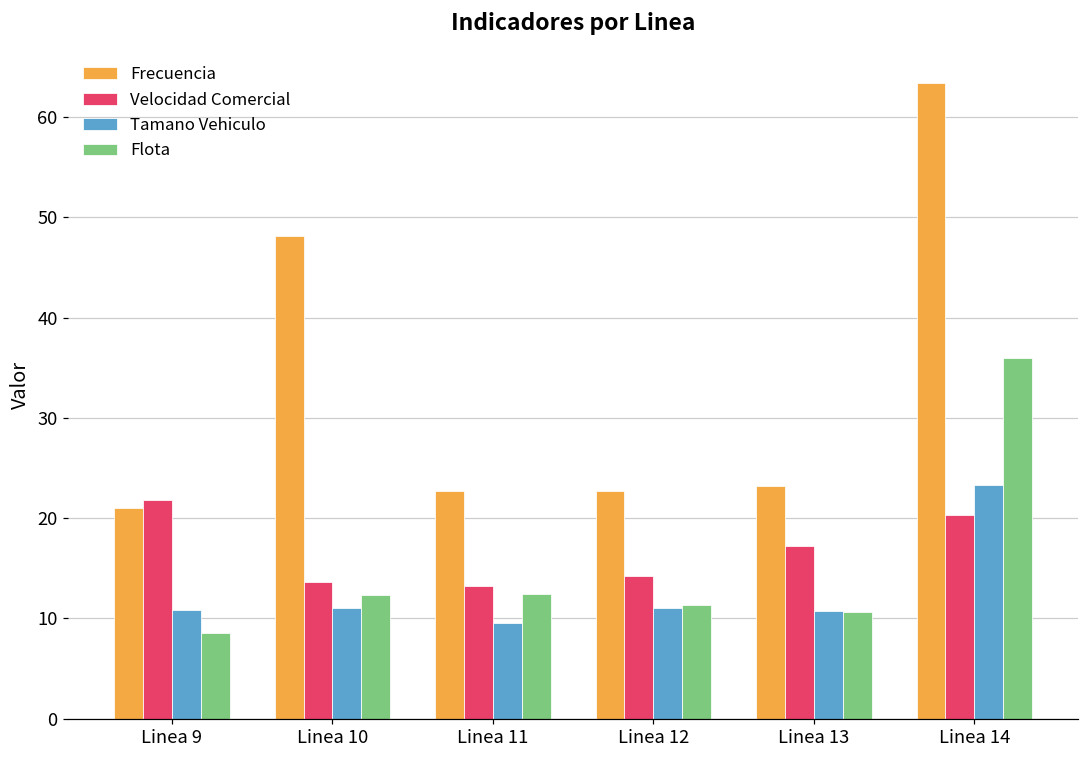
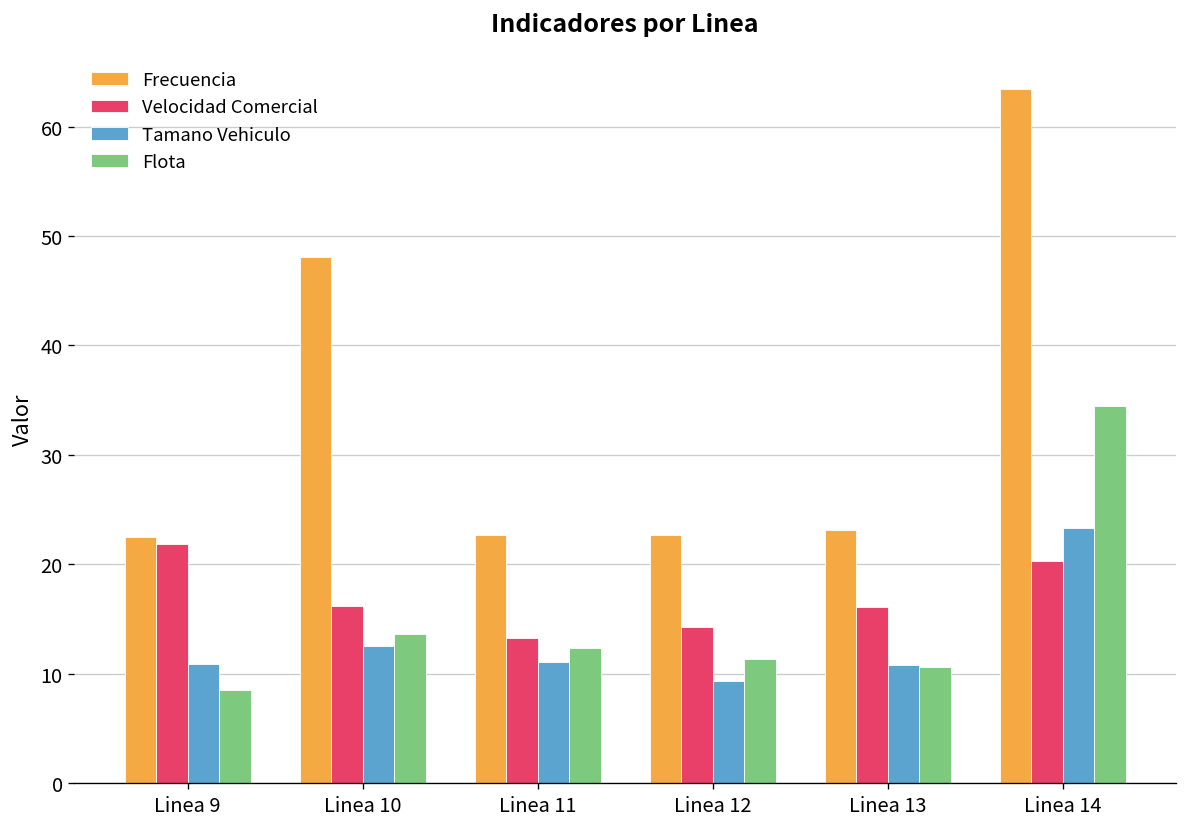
Frecuencia, Linea 9: 21 -> 23
Velocidad Comercial, Linea 10: 14 -> 16
Tamano Vehiculo, Linea 10: 11 -> 13
Flota, Linea 10: 12 -> 14
Tamano Vehiculo, Linea 11: 10 -> 11
Tamano Vehiculo, Linea 12: 11 -> 9
Velocidad Comercial, Linea 13: 17 -> 16
Flota, Linea 14: 36 -> 34
